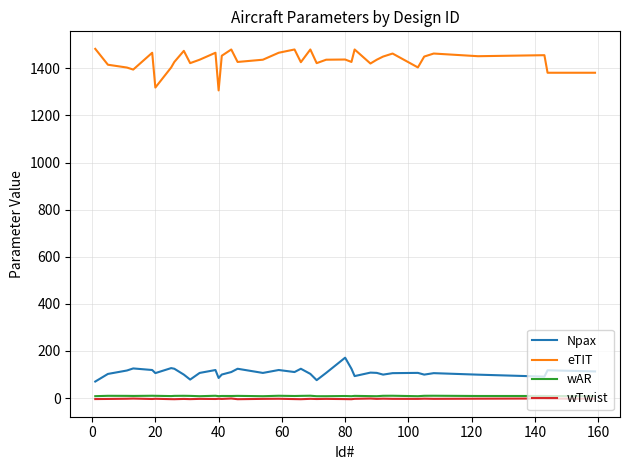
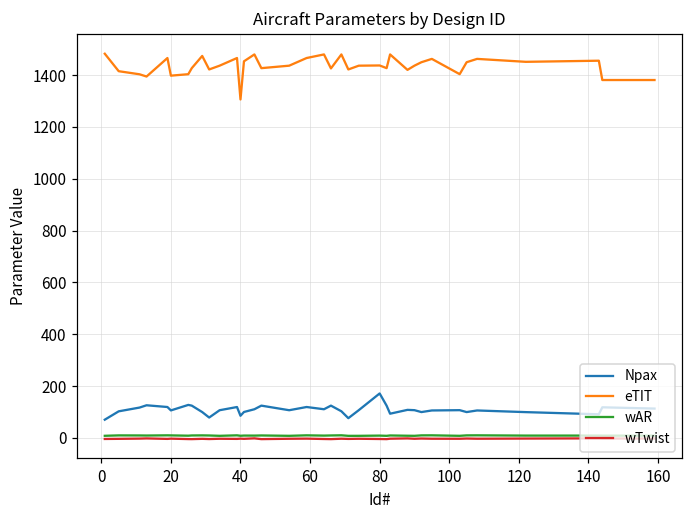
eTIT, 20: 1320 -> 1400
